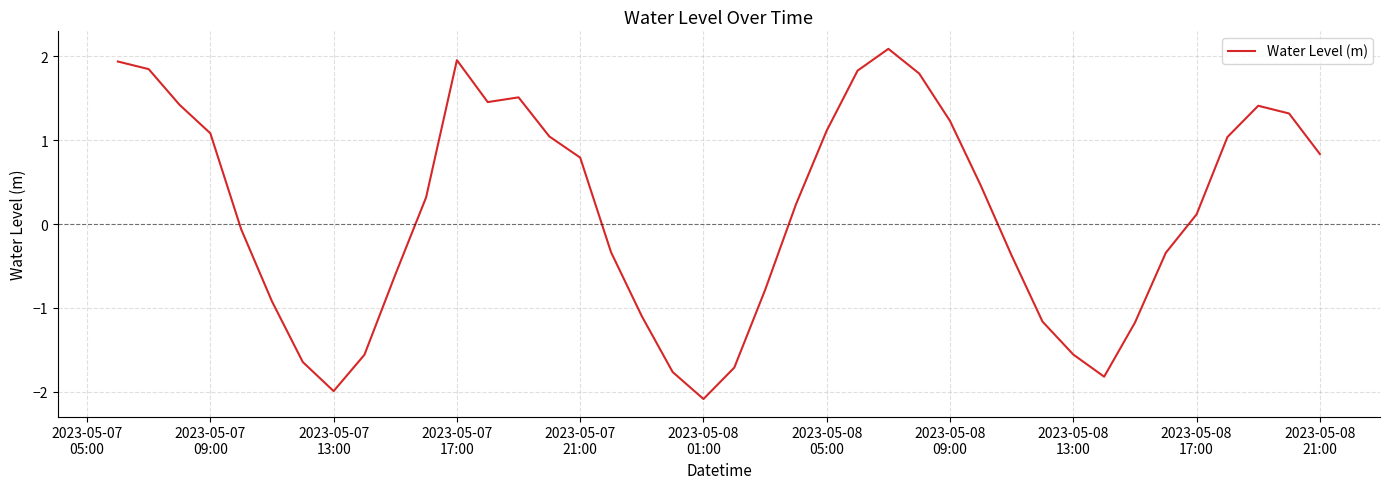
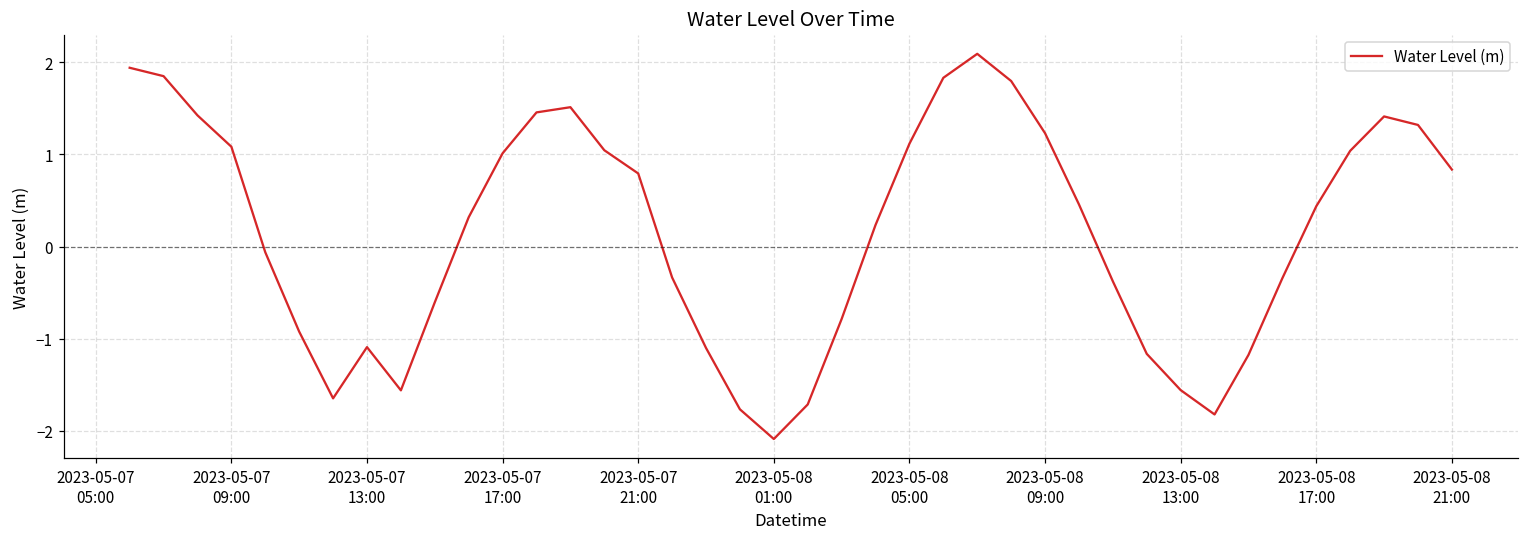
2023-05-07 13:00: -2.0 -> -1.1
2023-05-07 17:00: 2.0 -> 1.0
2023-05-08 17:00: 0.1 -> 0.4
